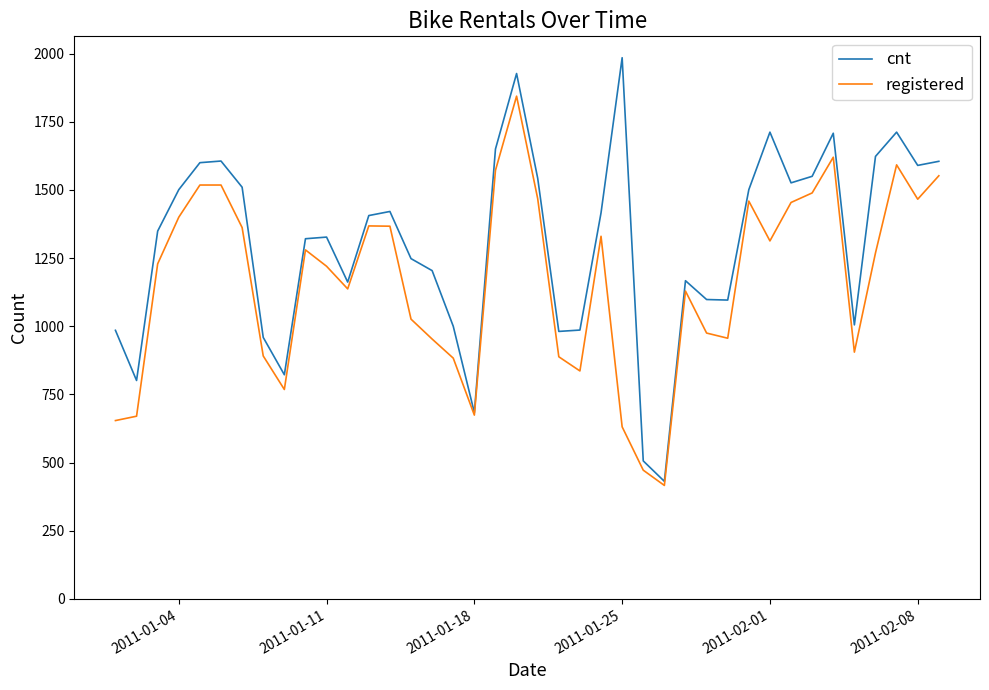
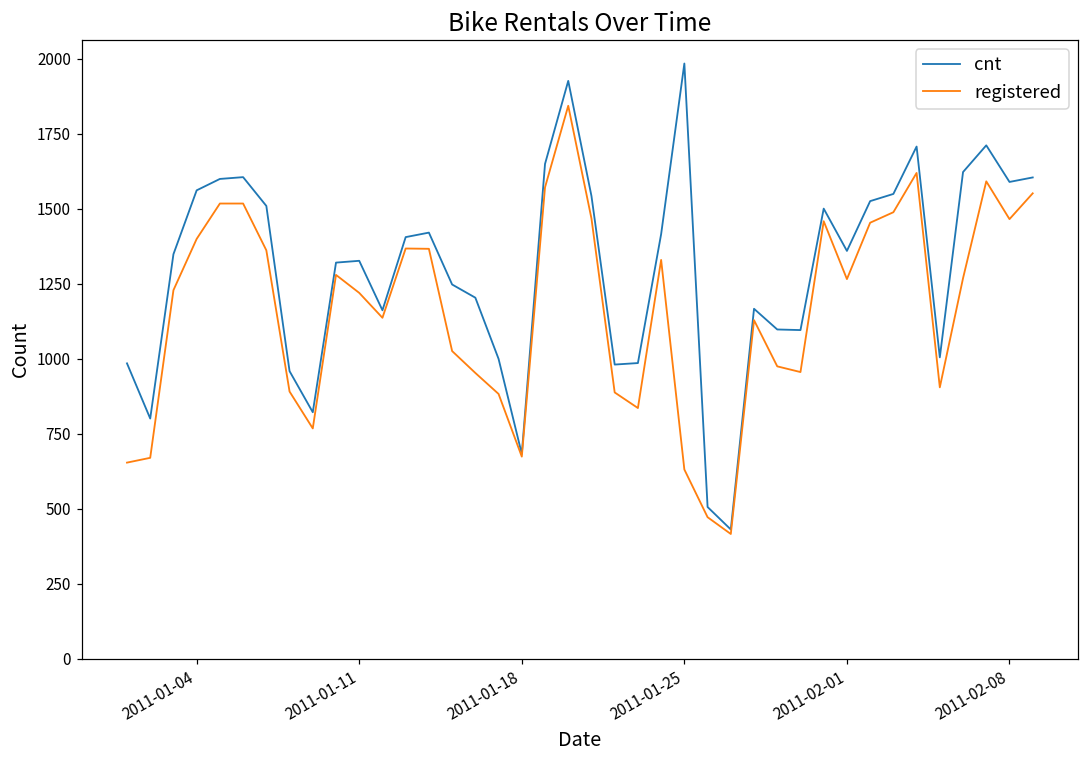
cnt, 2011-01-04: 1500 -> 1560
cnt, 2011-02-01: 1710 -> 1360
registered, 2011-02-01: 1310 -> 1270
